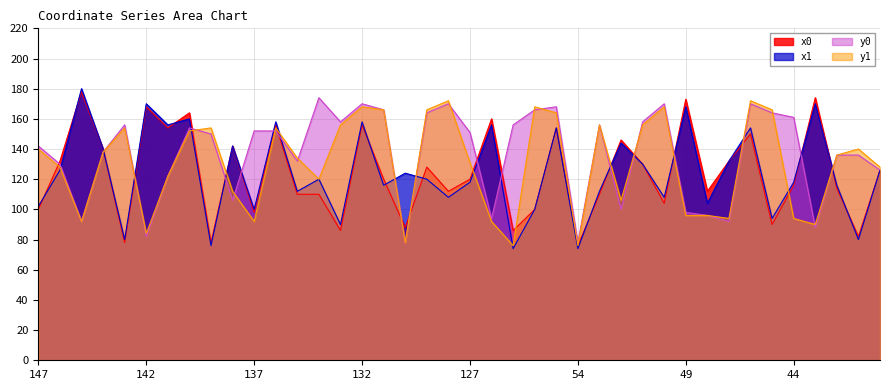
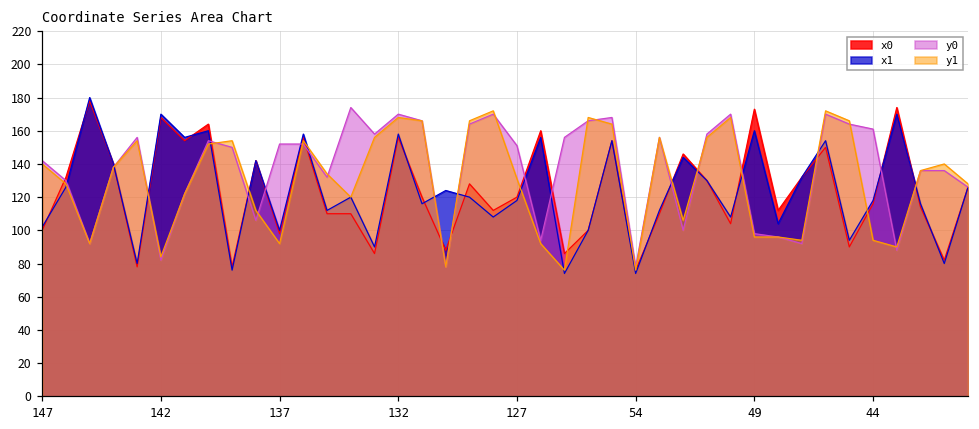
x1, 49: 168 -> 160
